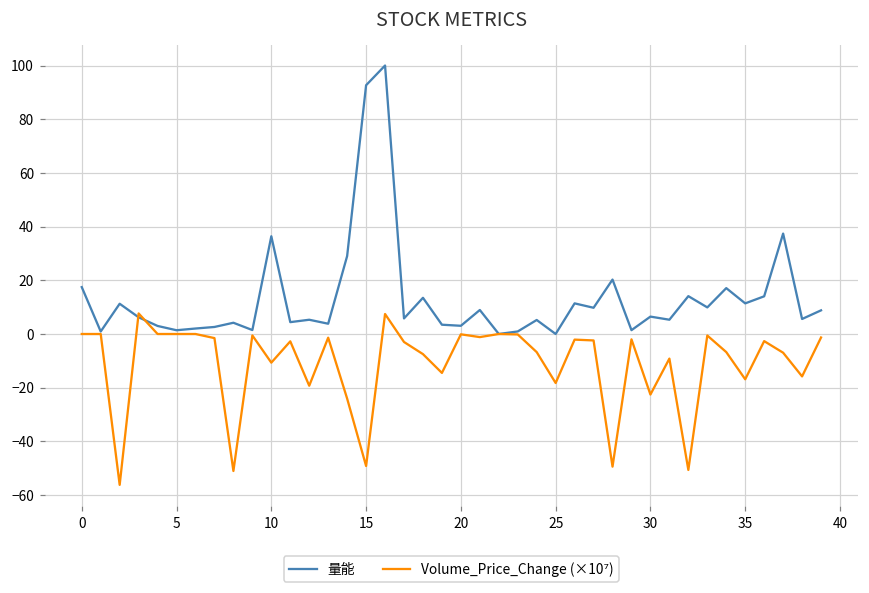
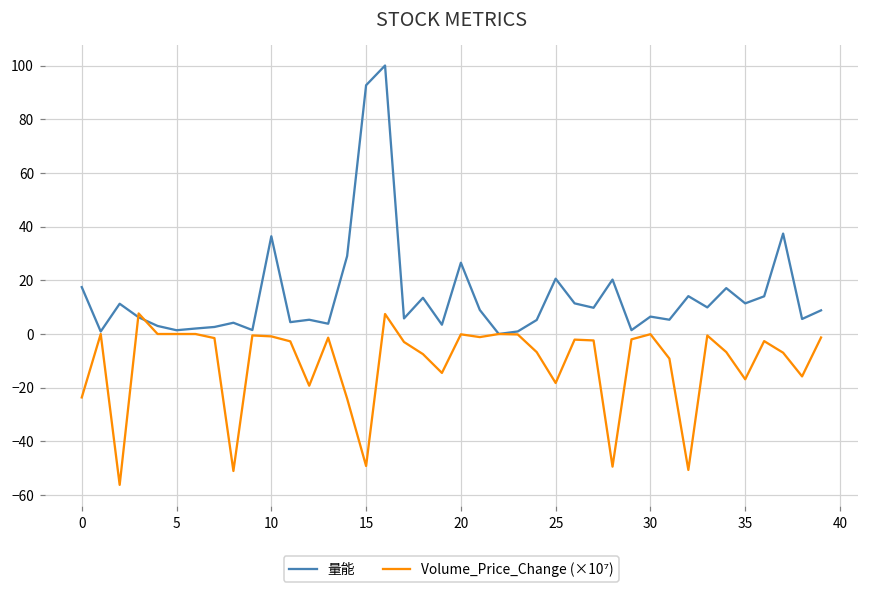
Volume_Price_Change (×10⁷), 0: 0 -> -24
Volume_Price_Change (×10⁷), 10: -11 -> -1
量能, 20: 3 -> 27
量能, 25: 0 -> 21
Volume_Price_Change (×10⁷), 30: -23 -> 0
